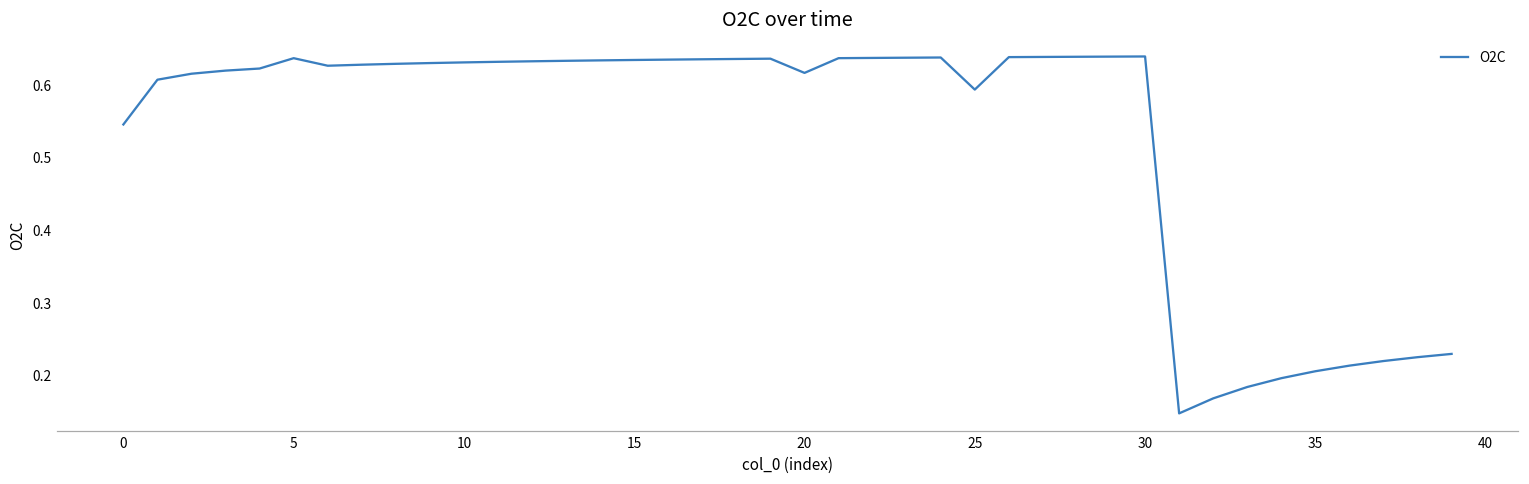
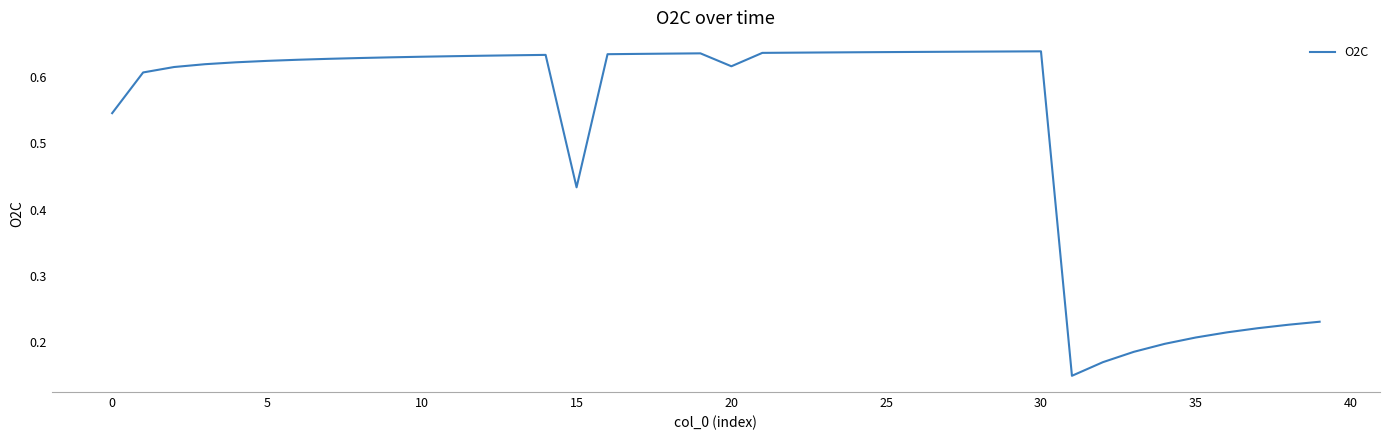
5: 0.64 -> 0.62
15: 0.63 -> 0.43
25: 0.59 -> 0.64
